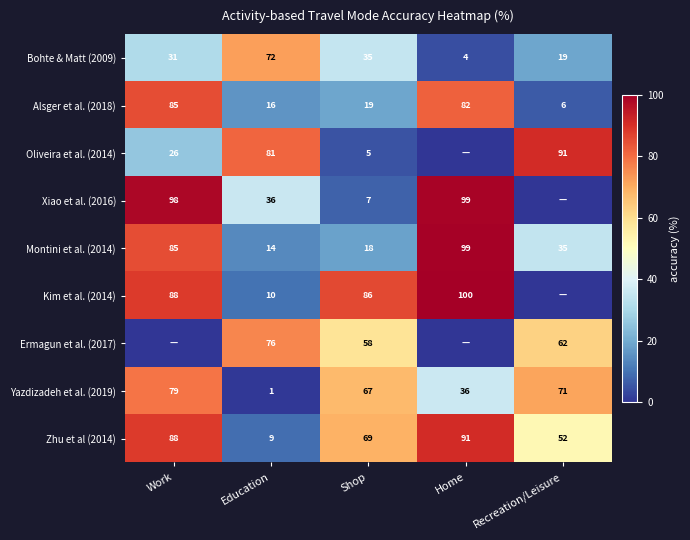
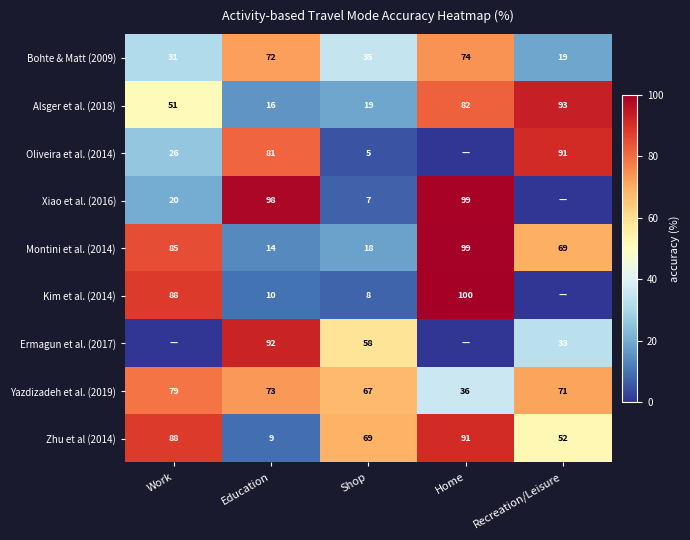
Bohte & Matt (2009), Home: 4 -> 74
Alsger et al. (2018), Work: 85 -> 51
Alsger et al. (2018), Recreation/Leisure: 6 -> 93
Xiao et al. (2016), Work: 98 -> 20
Xiao et al. (2016), Education: 36 -> 98
Montini et al. (2014), Recreation/Leisure: 35 -> 69
Kim et al. (2014), Shop: 86 -> 8
Ermagun et al. (2017), Education: 76 -> 92
Ermagun et al. (2017), Recreation/Leisure: 62 -> 33
Yazdizadeh et al. (2019), Education: 1 -> 73
